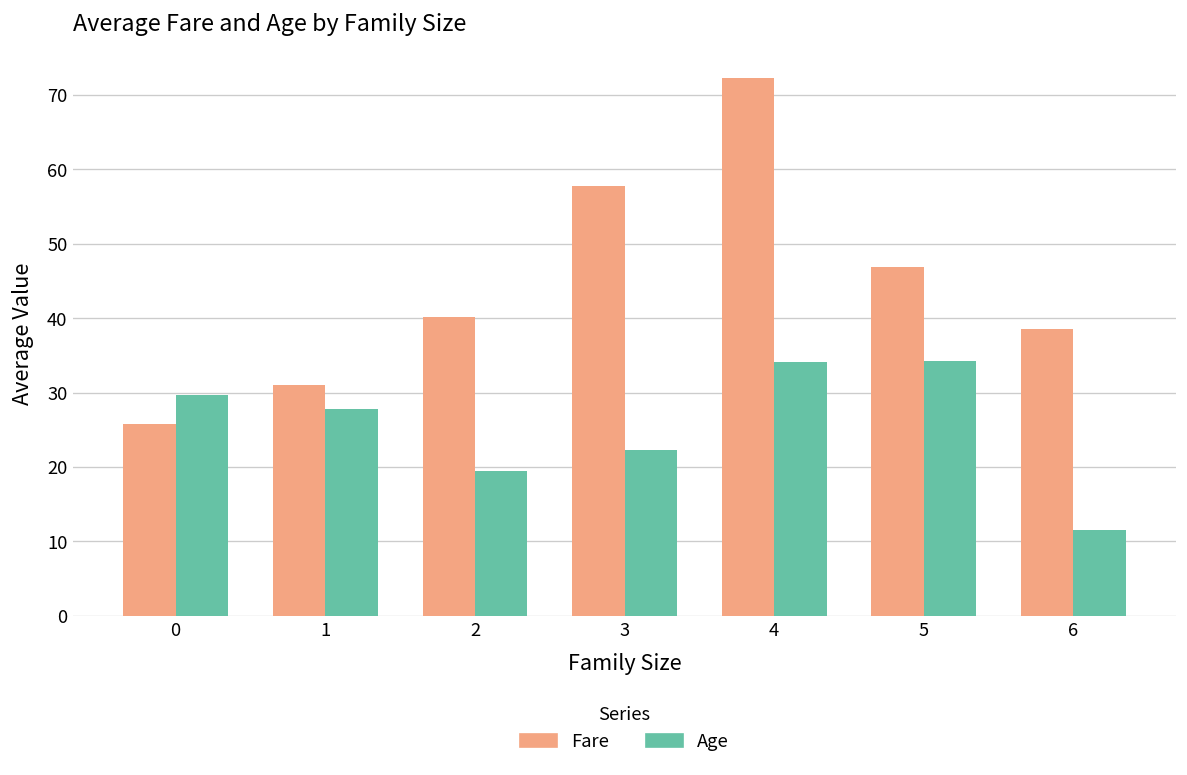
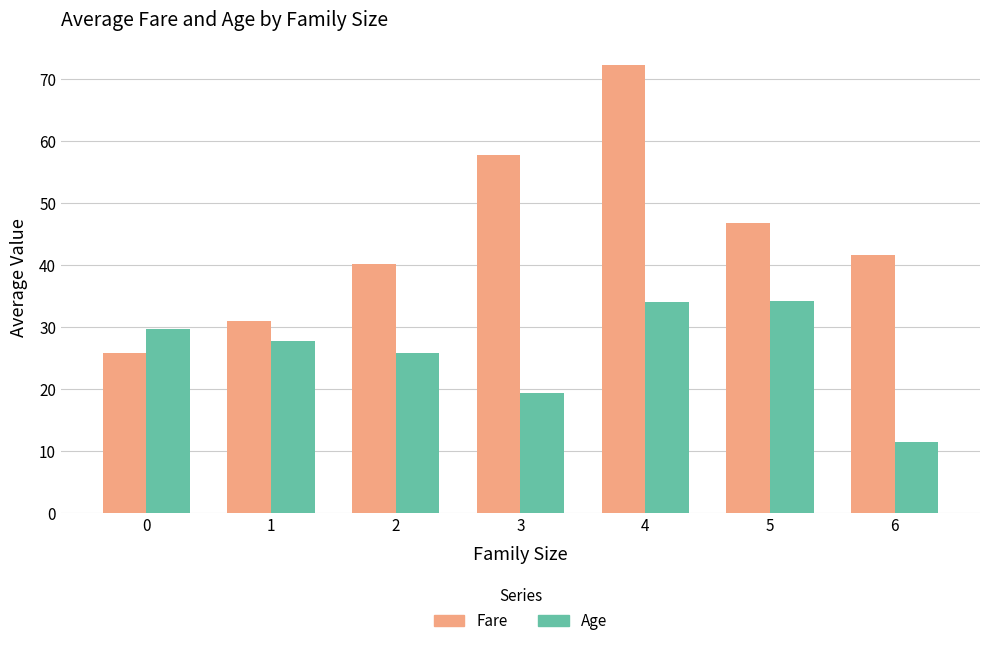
Age, 2: 19 -> 26
Age, 3: 22 -> 19
Fare, 6: 39 -> 42
